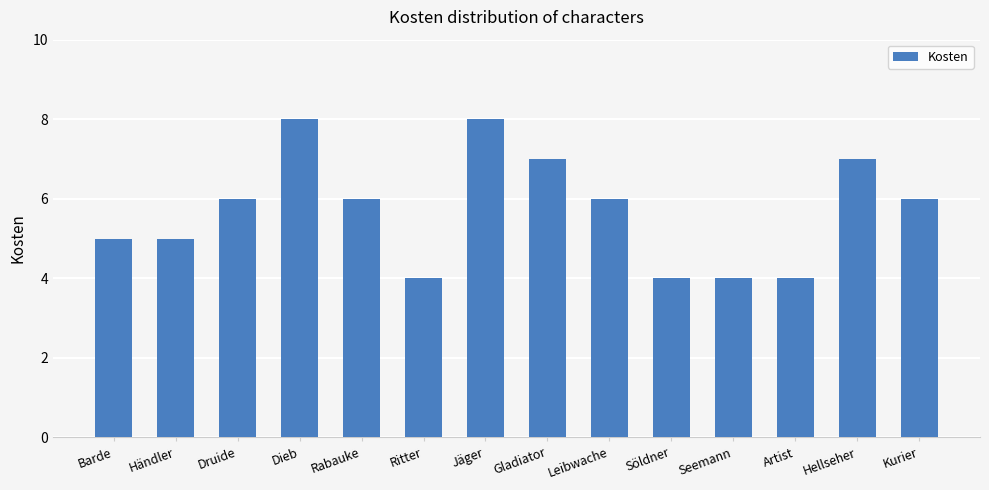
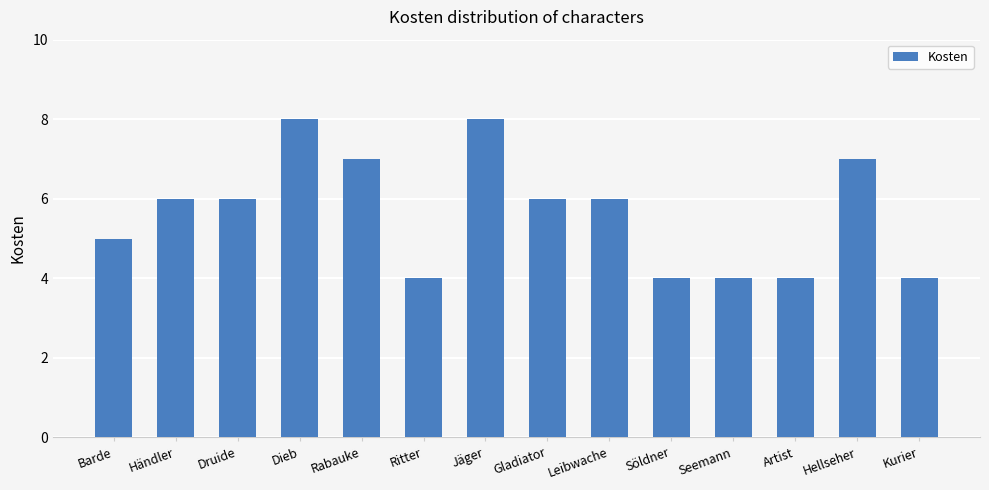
Händler: 5 -> 6
Rabauke: 6 -> 7
Gladiator: 7 -> 6
Kurier: 6 -> 4
